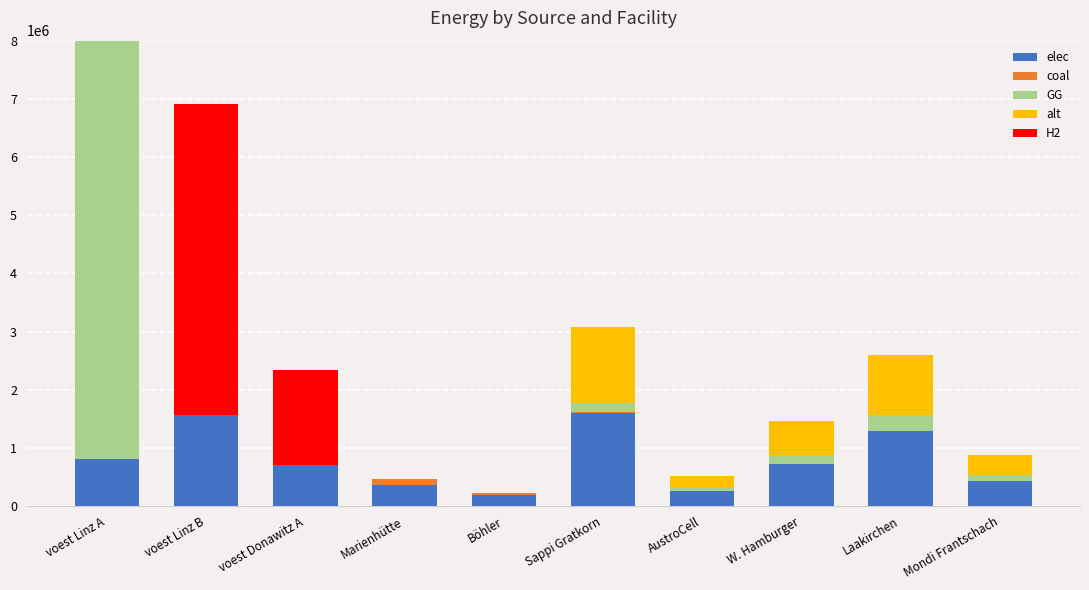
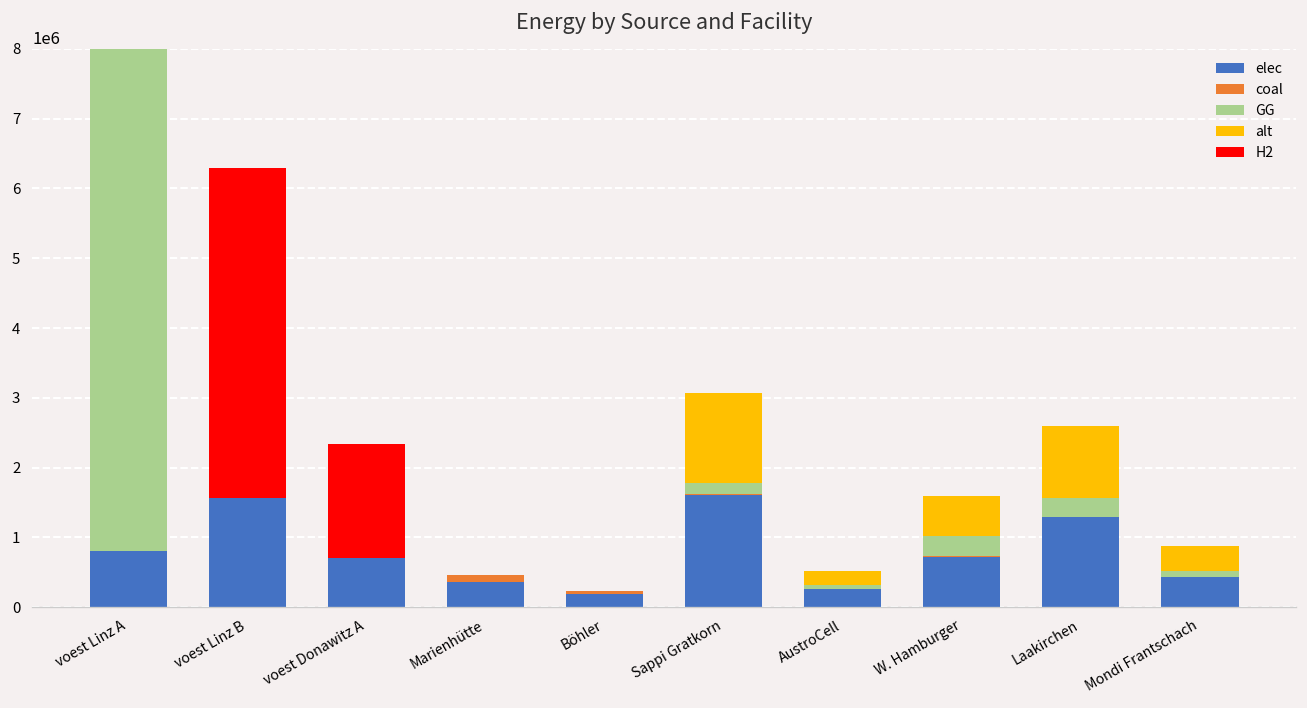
H2, voest Linz B: 5400000 -> 4700000
GG, W. Hamburger: 100000 -> 300000
